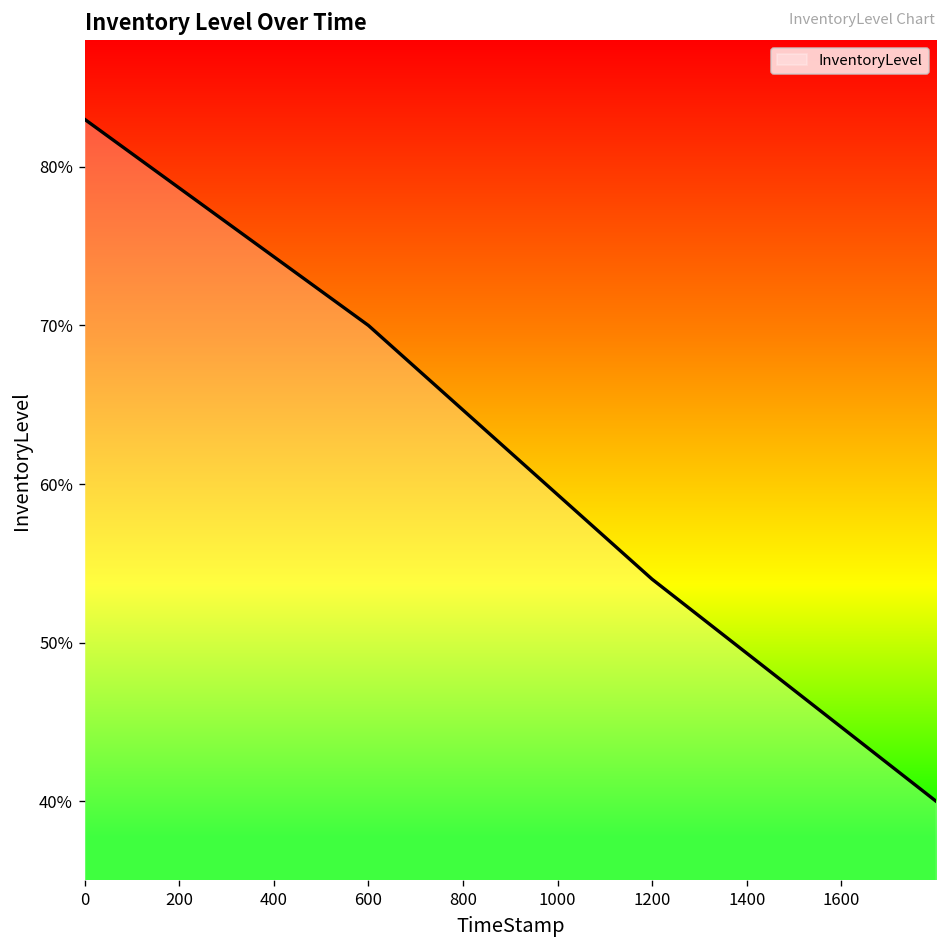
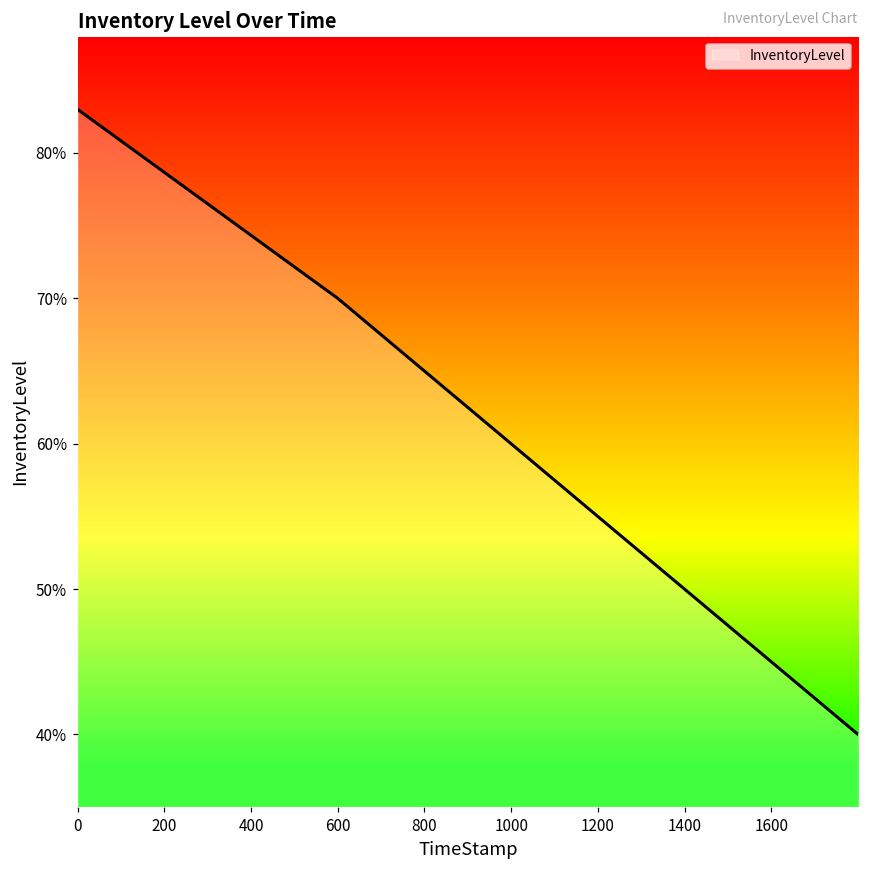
1200: 54.0% -> 55.0%
